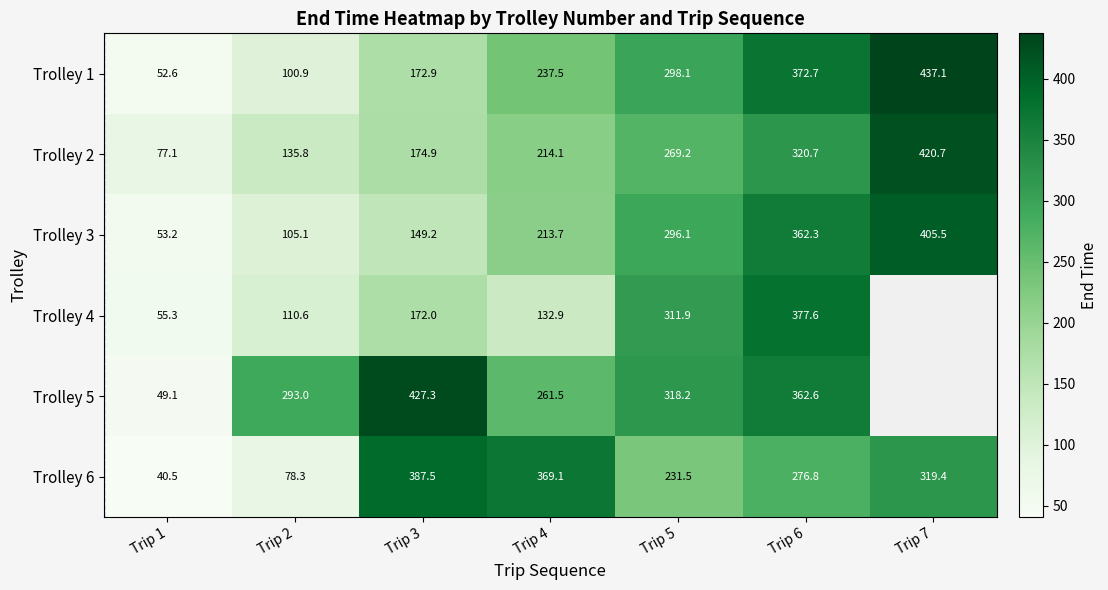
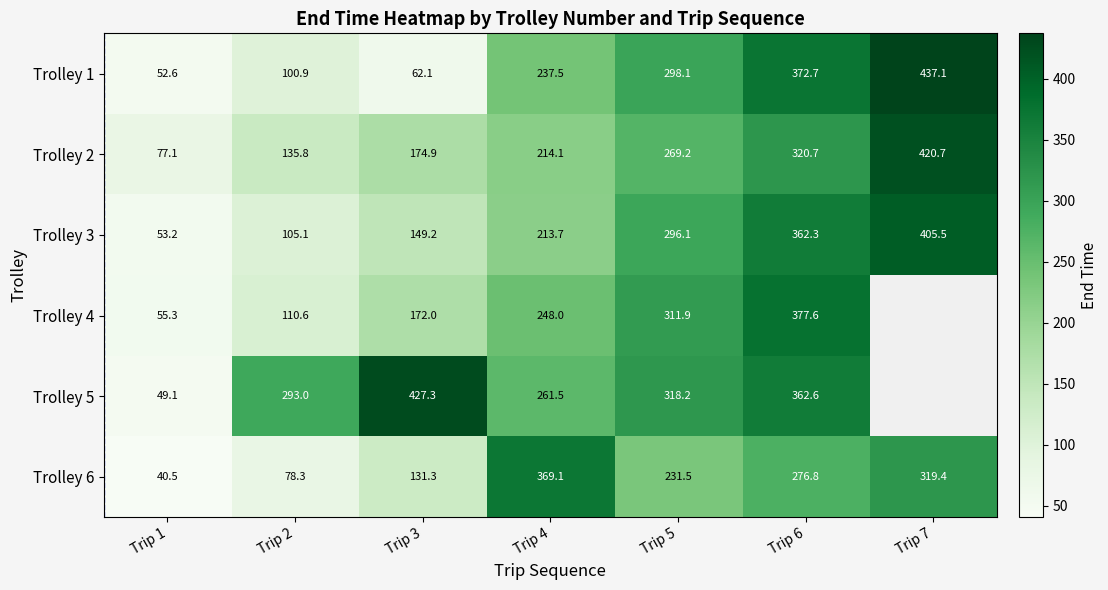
Trolley 1, Trip 3: 172.9 -> 62.1
Trolley 4, Trip 4: 132.9 -> 248.0
Trolley 6, Trip 3: 387.5 -> 131.3
